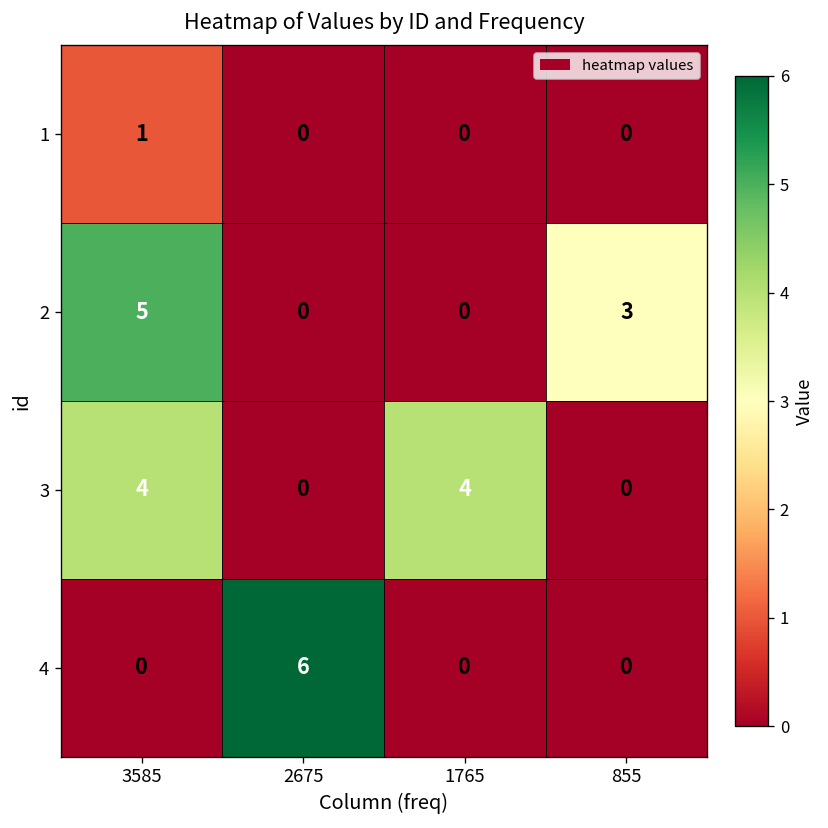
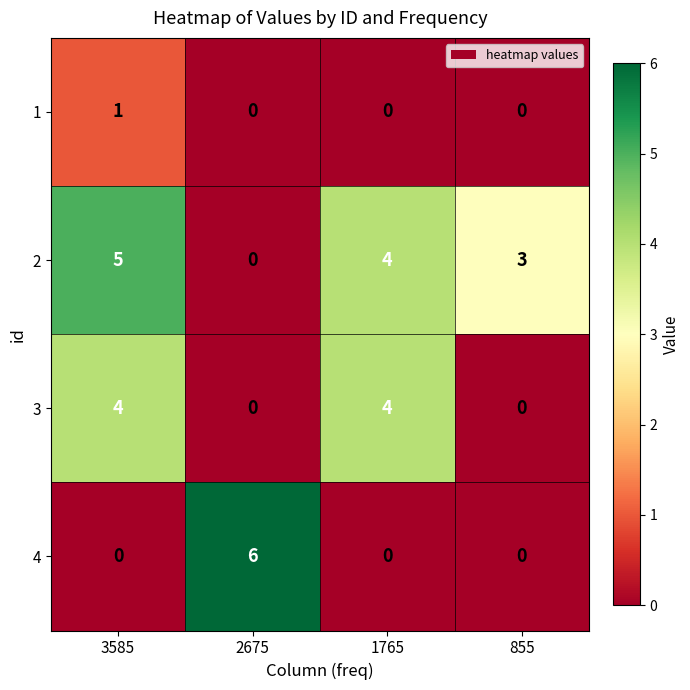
2, 1765: 0 -> 4
